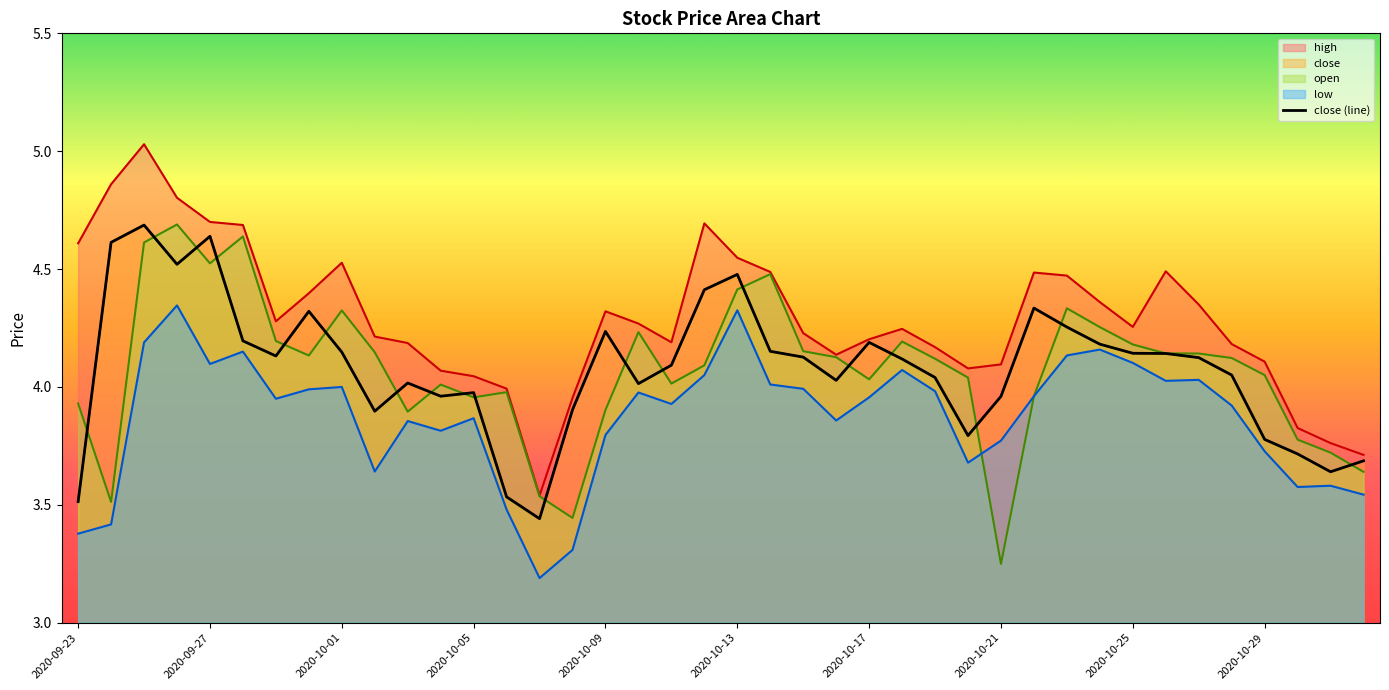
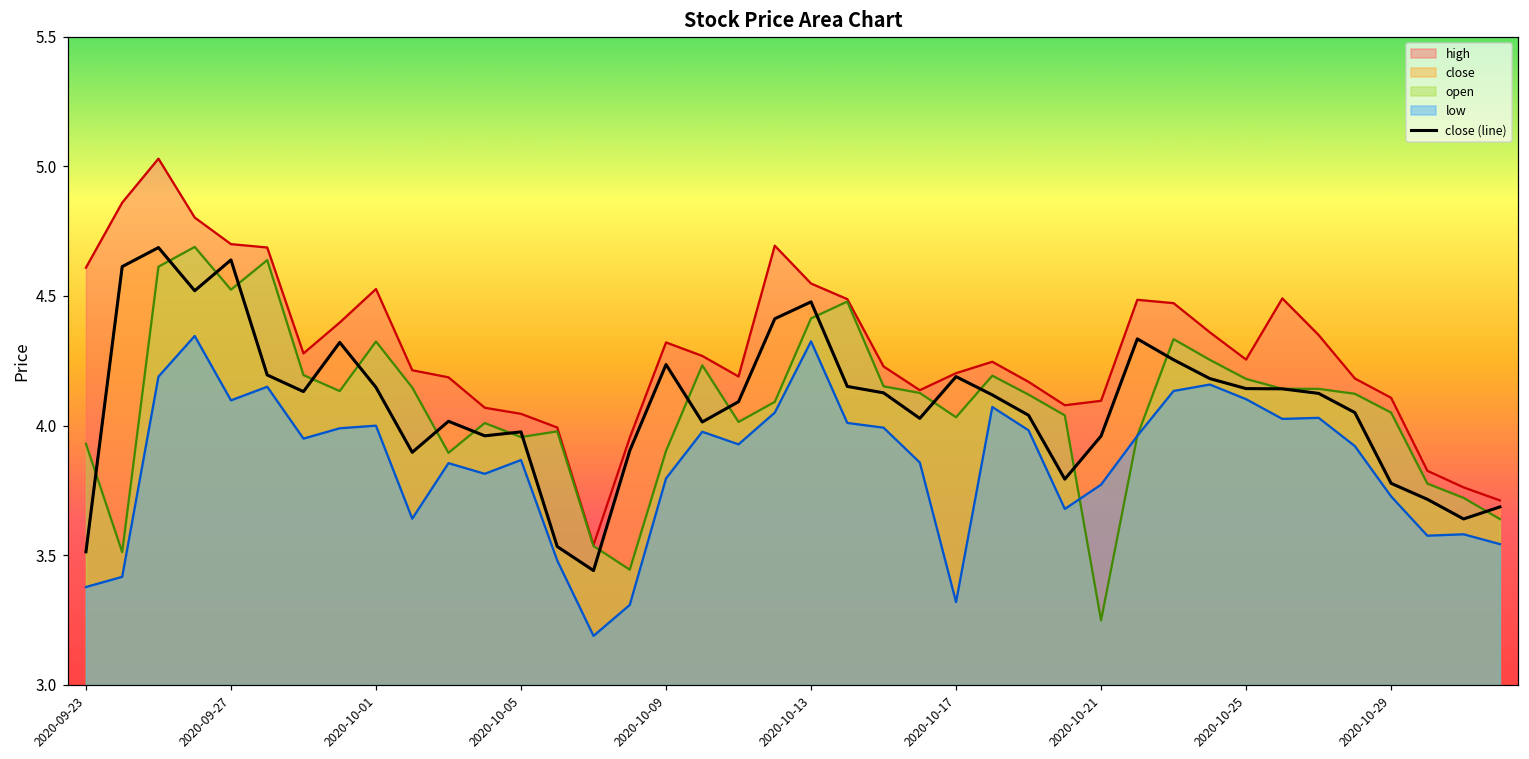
low, 2020-10-17: 3.96 -> 3.32
